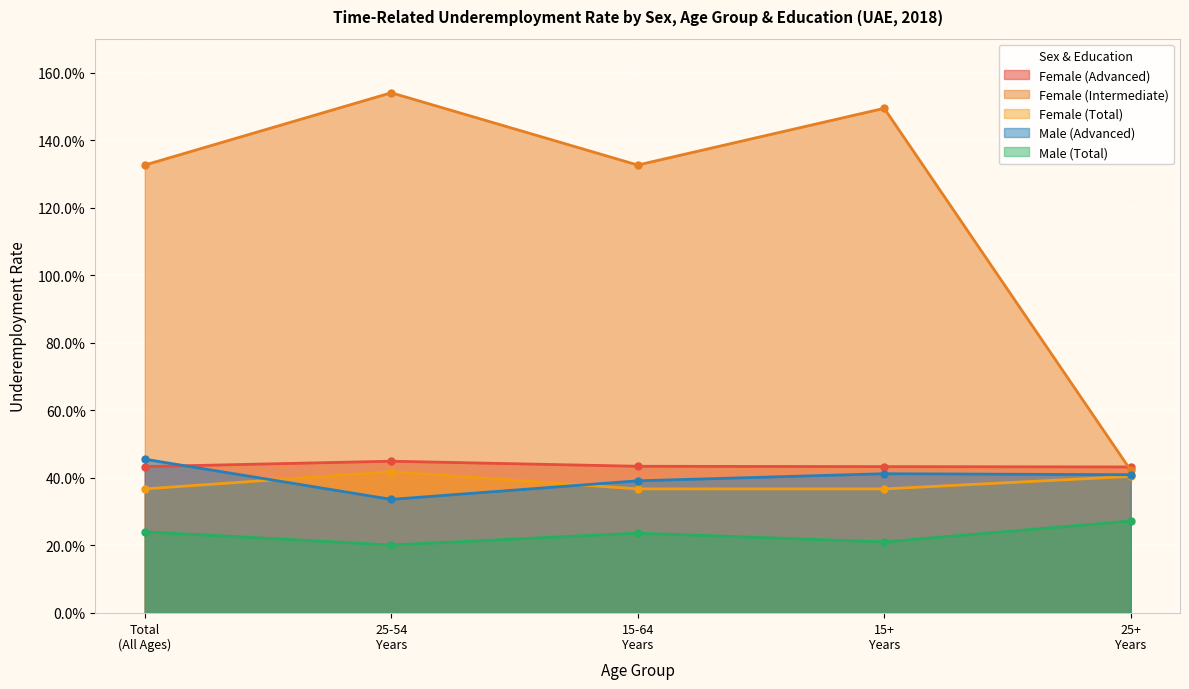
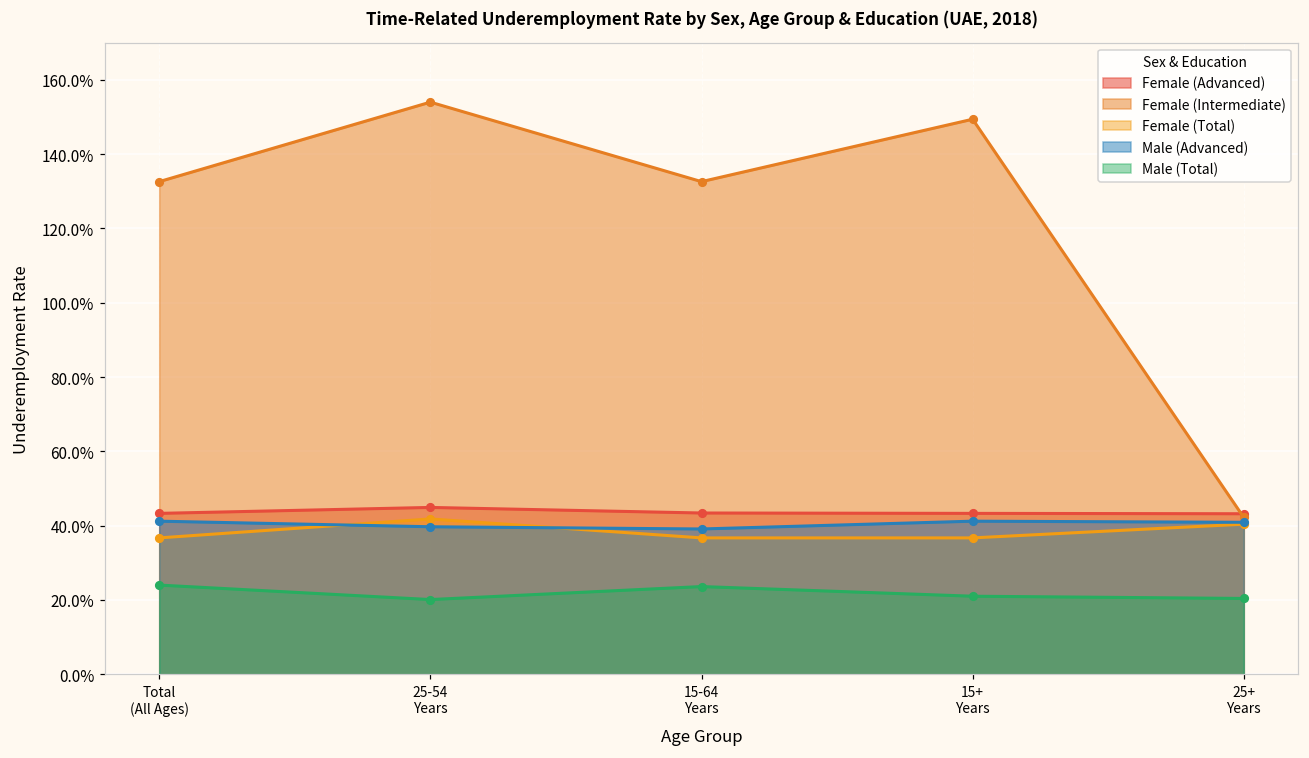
Male (Advanced), Total (All Ages): 46% -> 41%
Male (Advanced), 25-54 Years: 34% -> 40%
Male (Total), 25+ Years: 27% -> 20%
